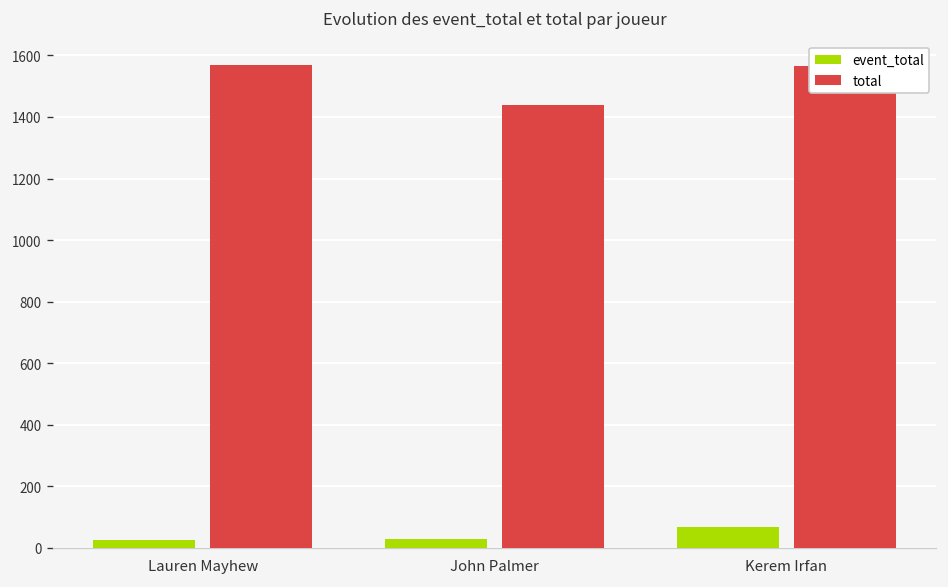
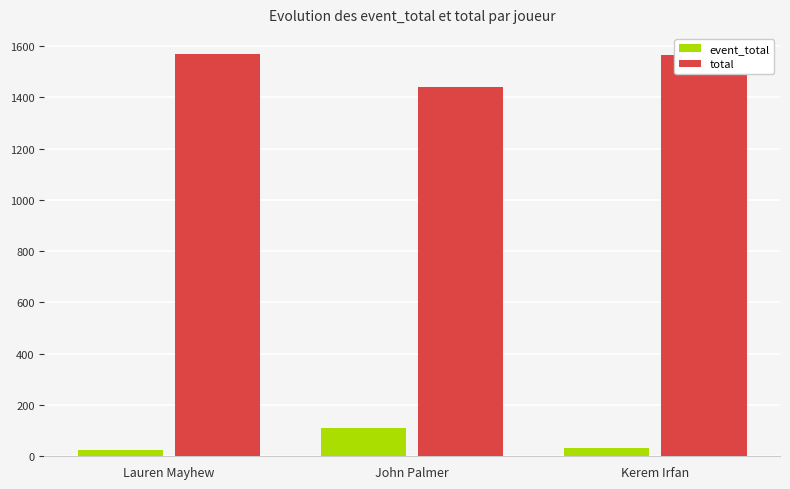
event_total, John Palmer: 30 -> 110
event_total, Kerem Irfan: 70 -> 30
